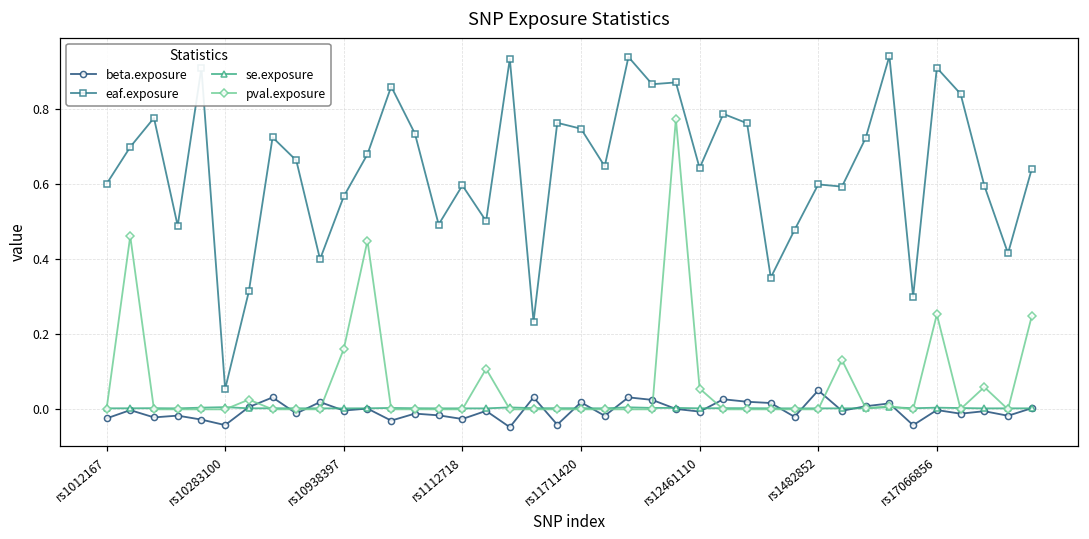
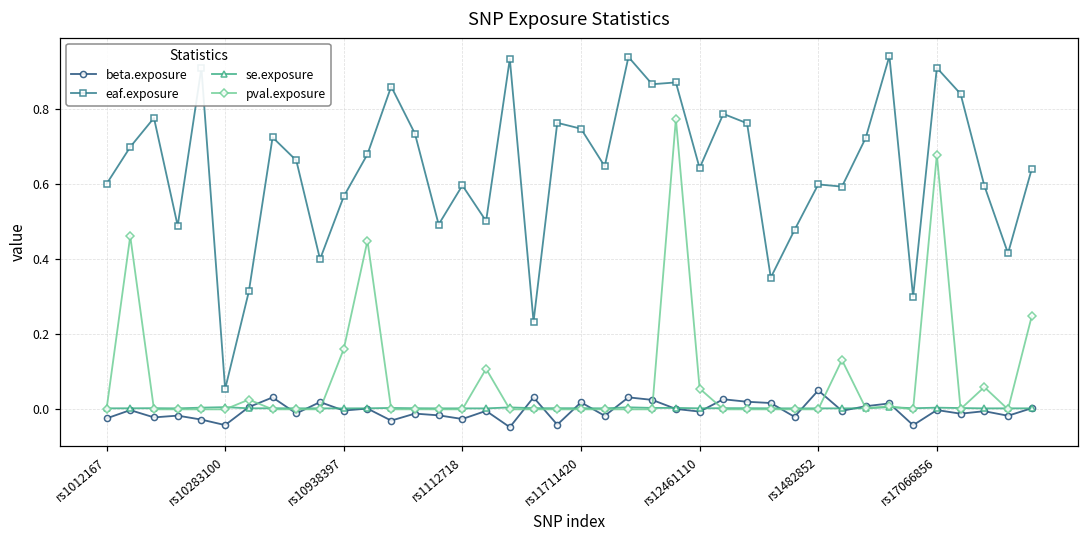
pval.exposure, rs17066856: 0.25 -> 0.68
